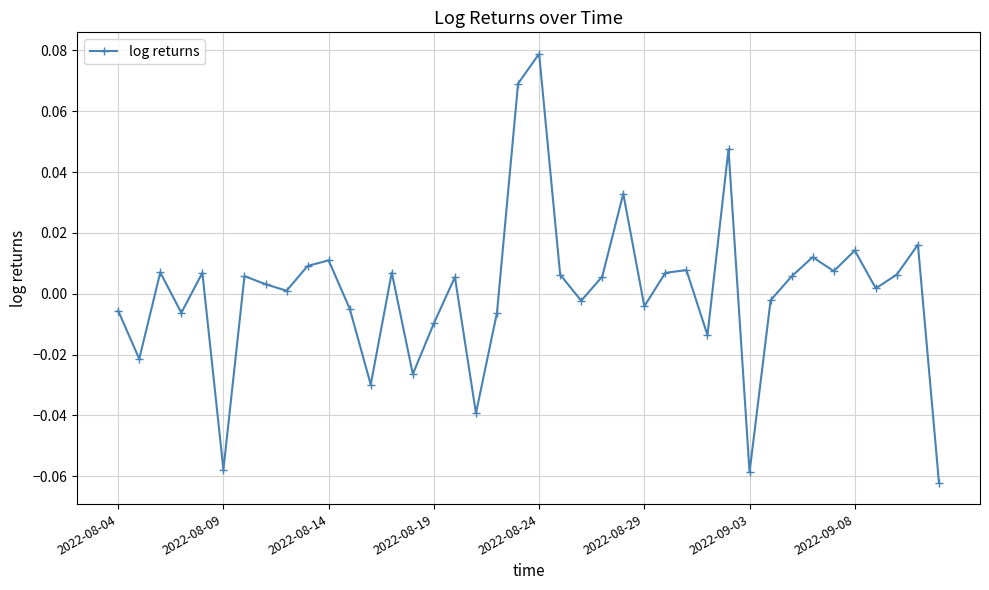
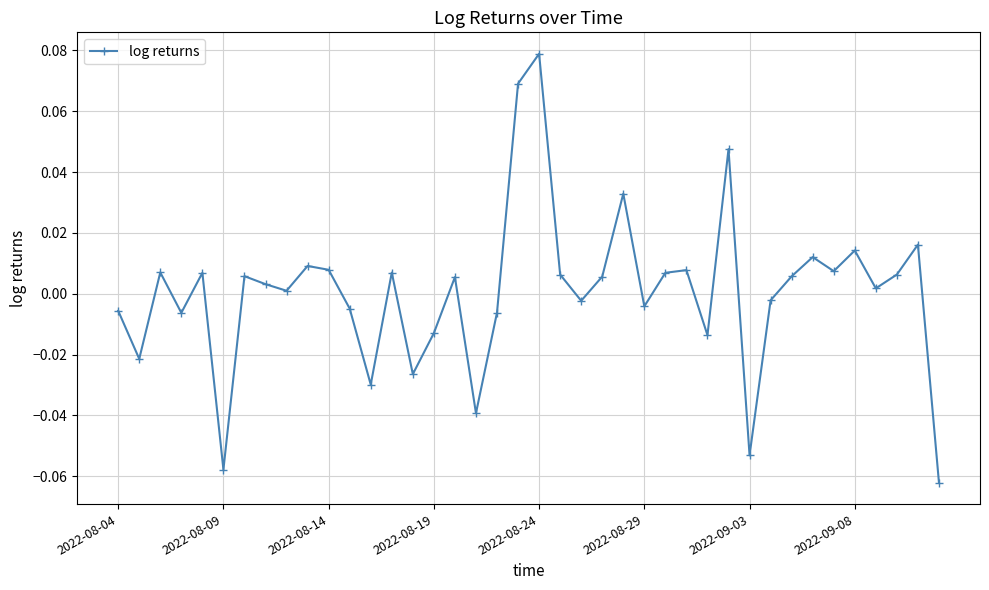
2022-08-14: 0.011 -> 0.008
2022-08-19: -0.010 -> -0.013
2022-09-03: -0.059 -> -0.053
